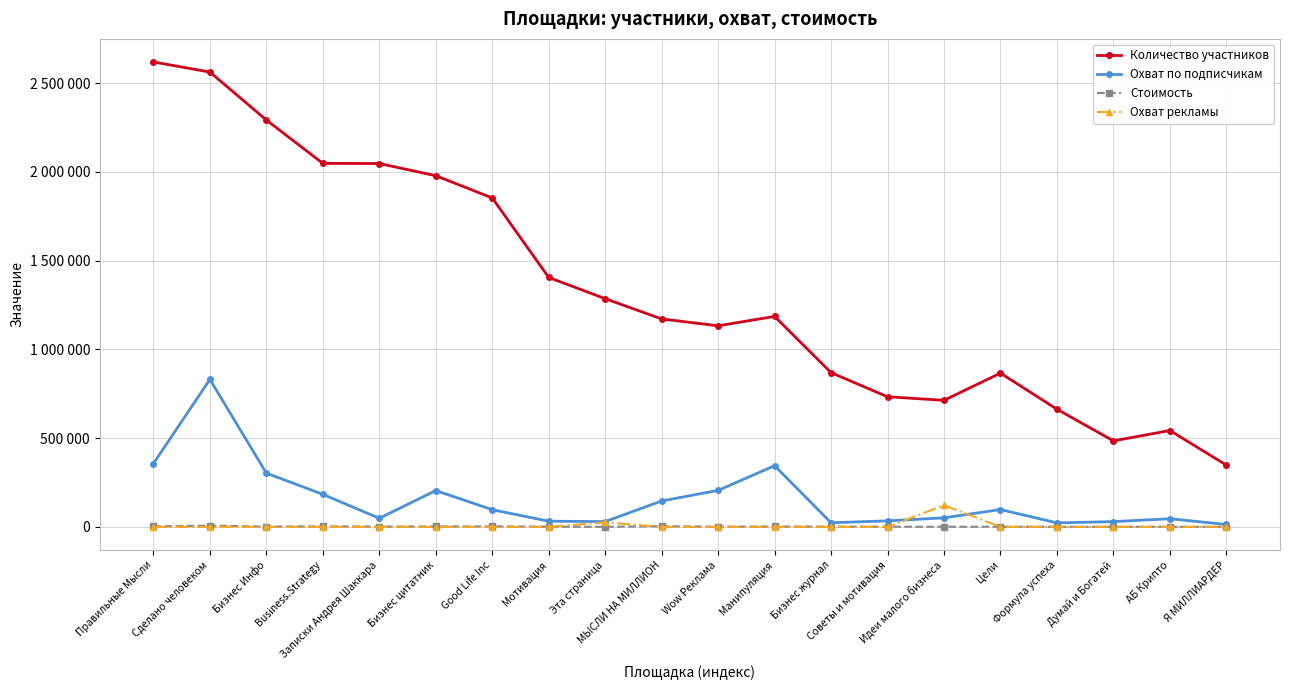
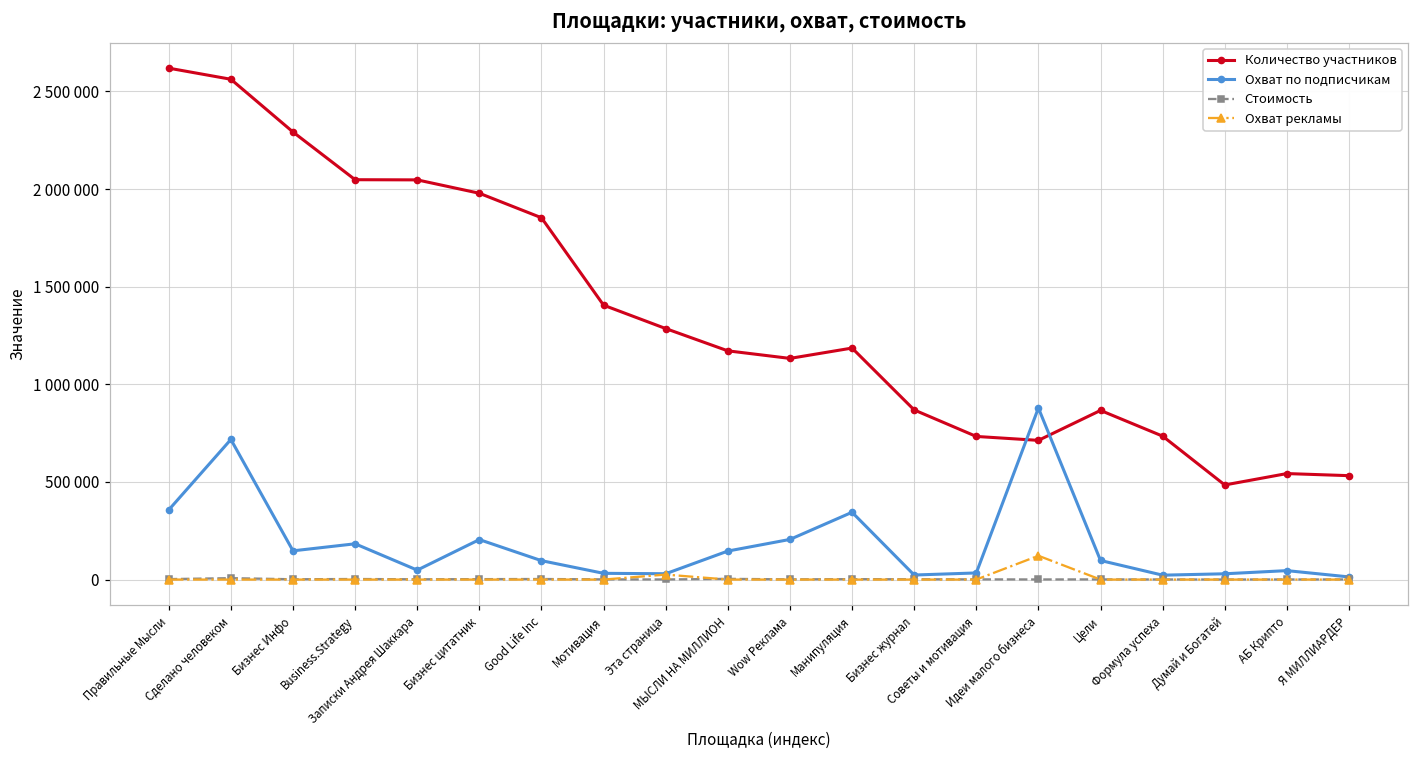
Охват по подписчикам, Сделано человеком: 830000 -> 720000
Охват по подписчикам, Бизнес Инфо: 300000 -> 150000
Охват по подписчикам, Идеи малого бизнеса: 50000 -> 880000
Количество участников, Формула успеха: 660000 -> 730000
Количество участников, Я МИЛЛИАРДЕР: 350000 -> 530000
